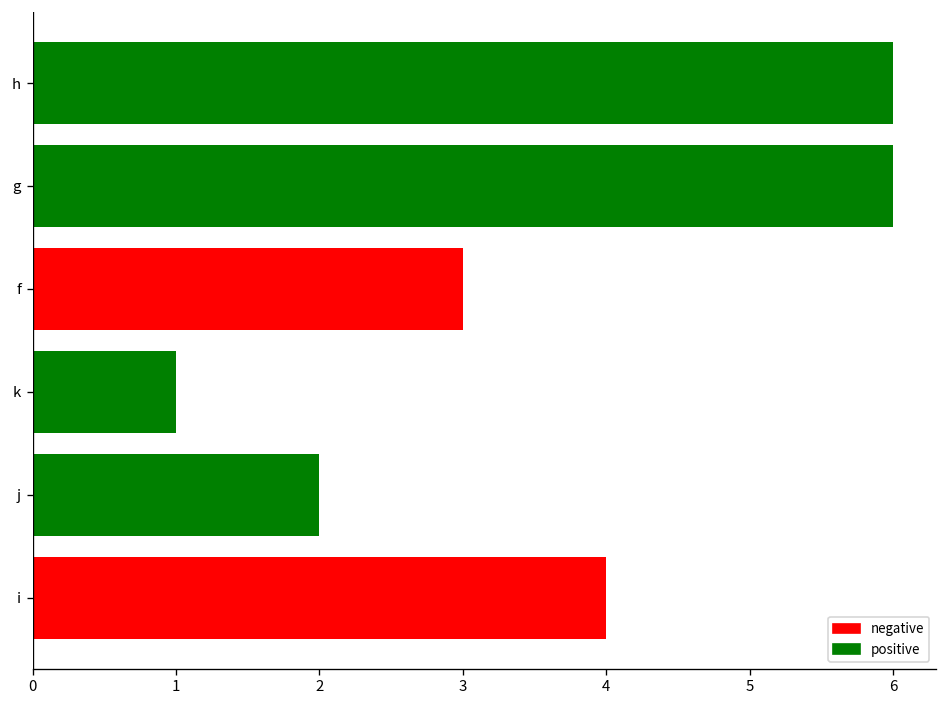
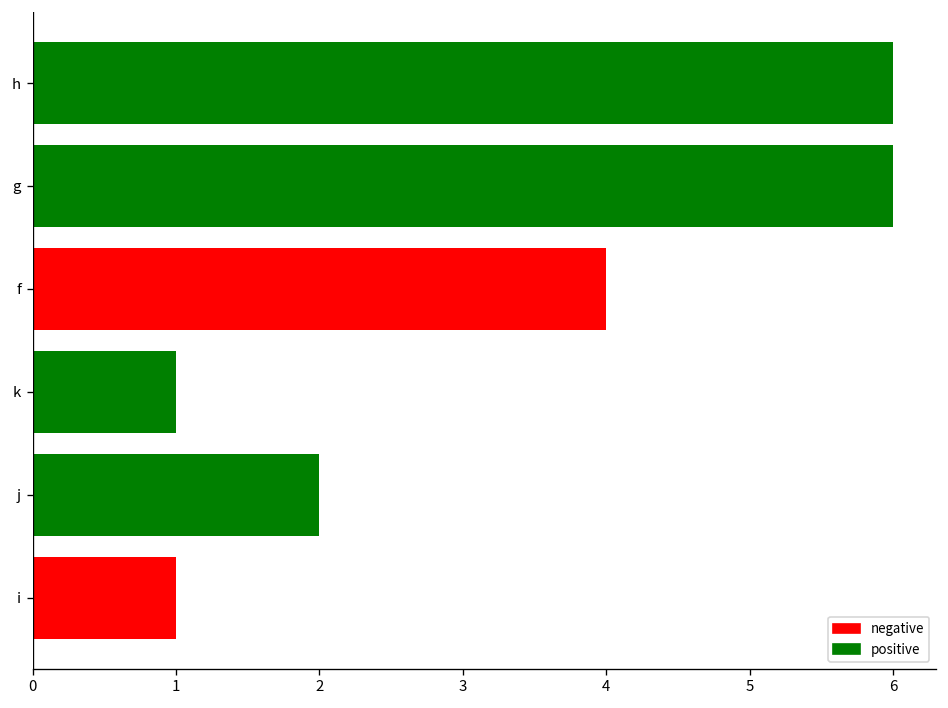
f: 3 -> 4
i: 4 -> 1
